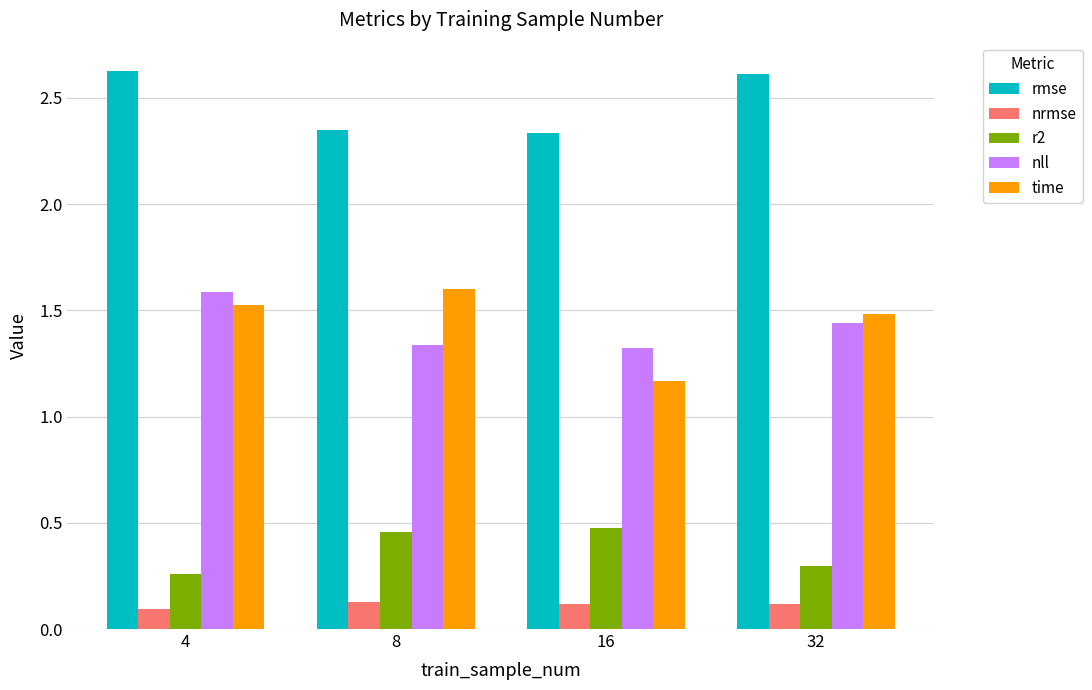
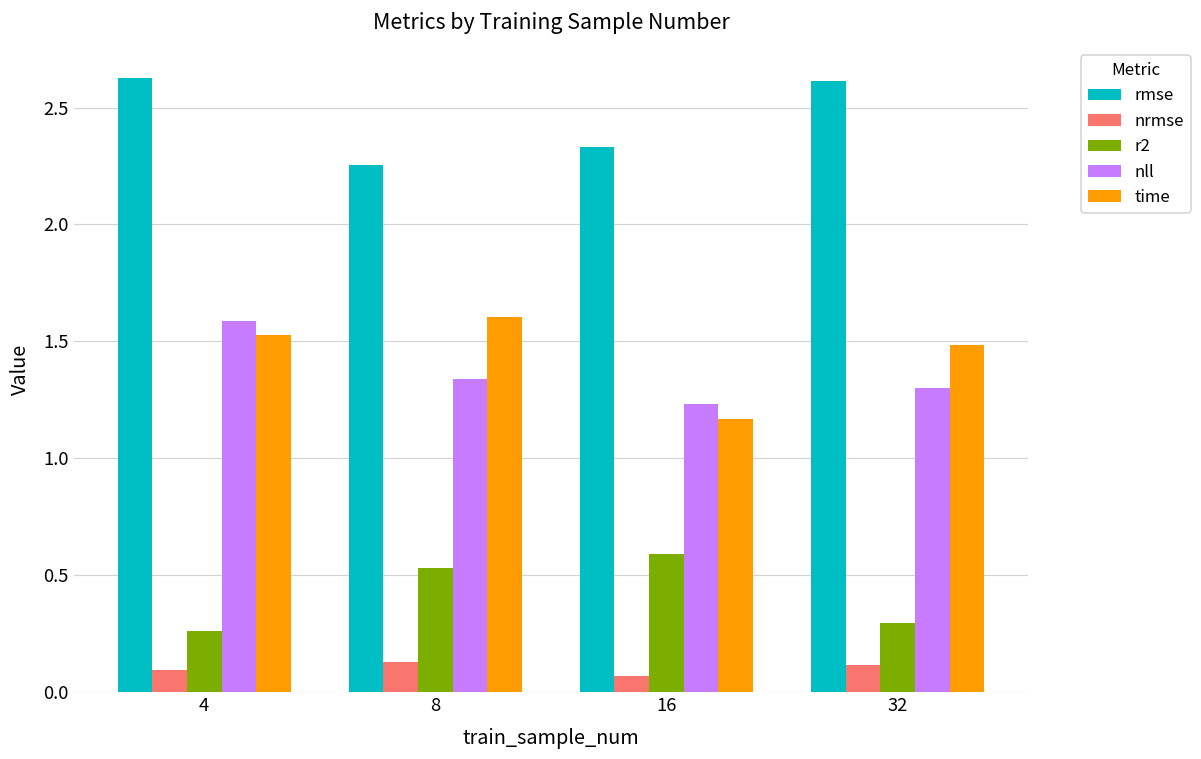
rmse, 8: 2.35 -> 2.25
r2, 8: 0.46 -> 0.53
nrmse, 16: 0.12 -> 0.07
r2, 16: 0.47 -> 0.59
nll, 16: 1.32 -> 1.23
nll, 32: 1.44 -> 1.30
